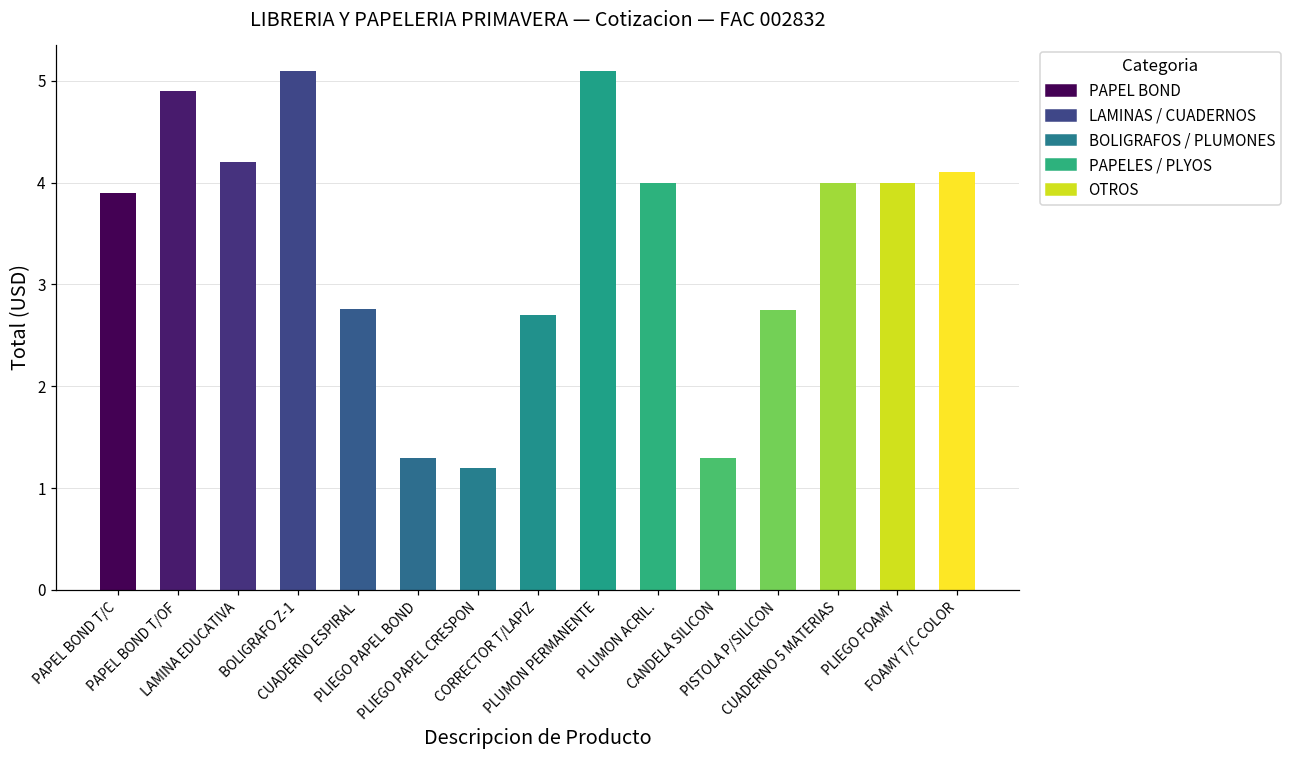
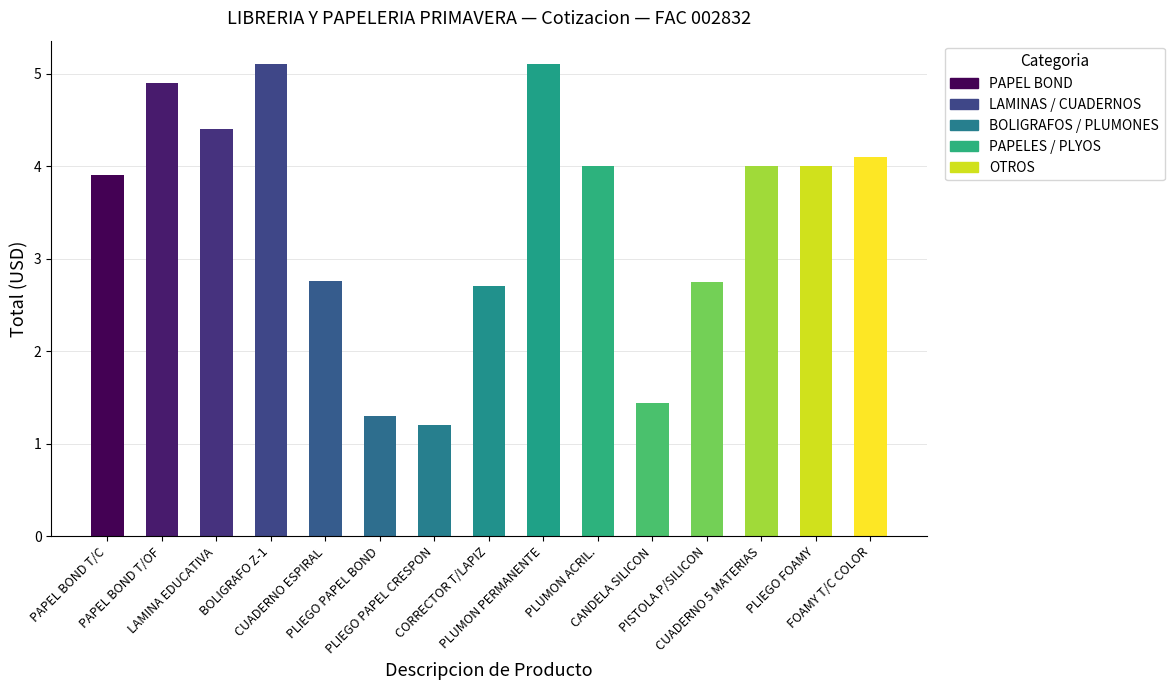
LAMINA EDUCATIVA: 4.2 -> 4.4
CANDELA SILICON: 1.3 -> 1.4
